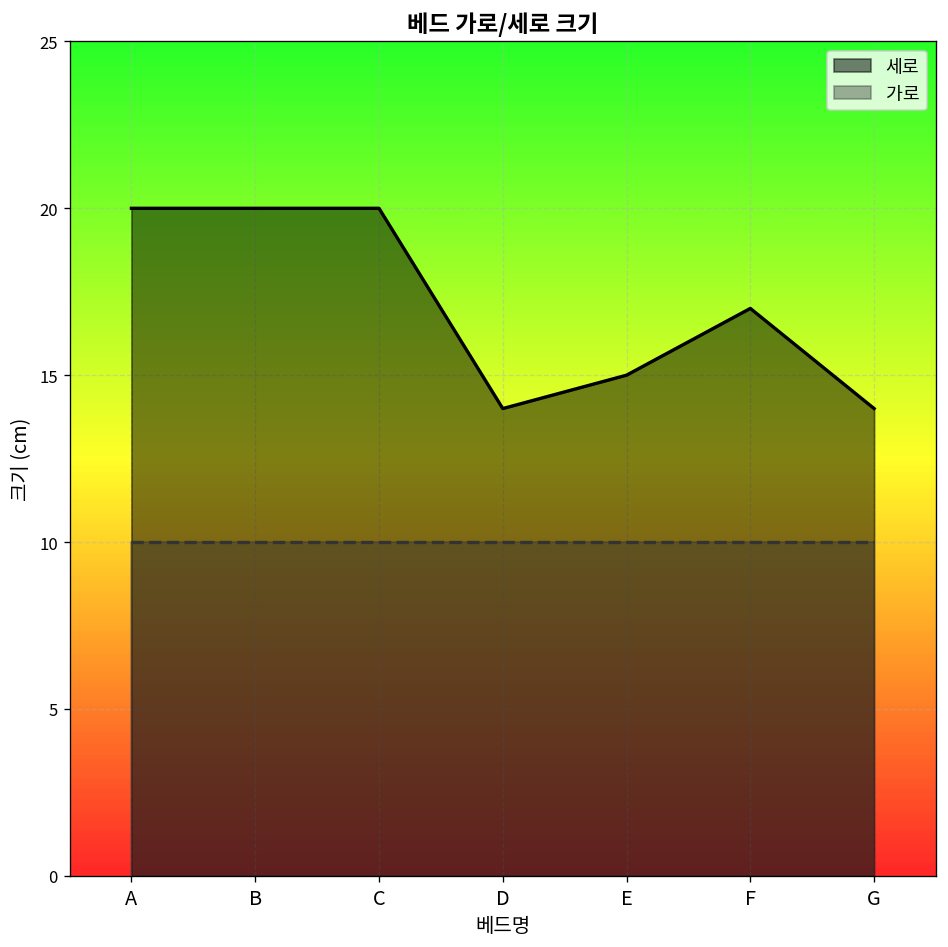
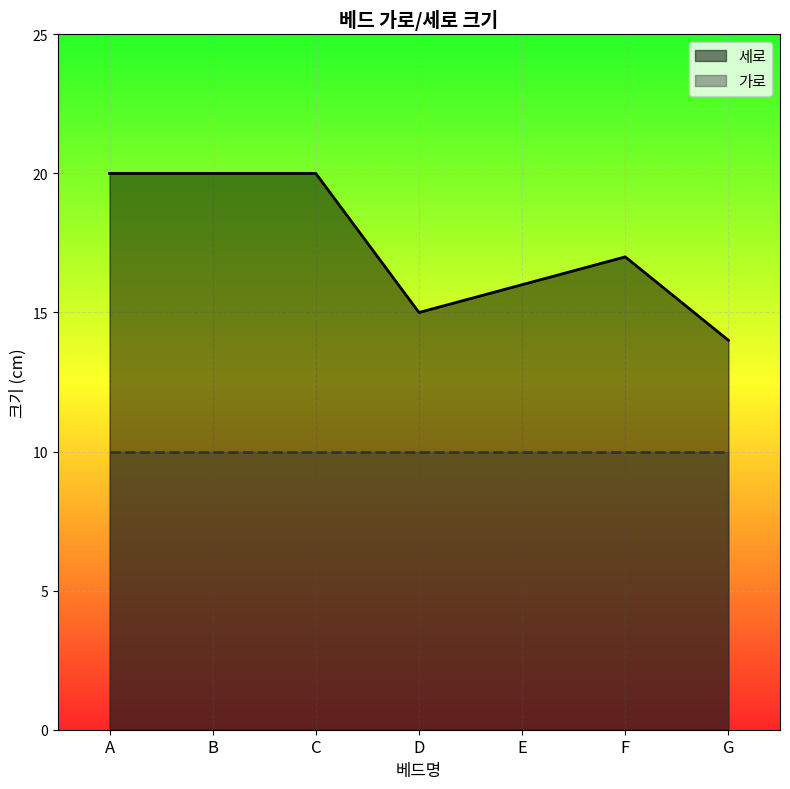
세로, D: 14 -> 15
세로, E: 15 -> 16
